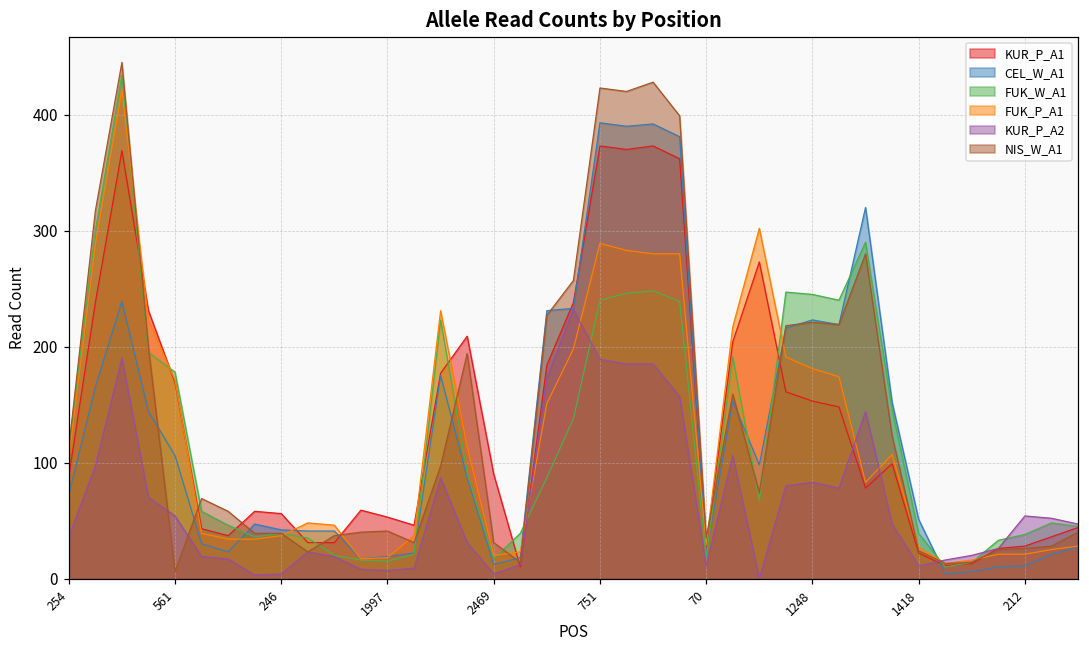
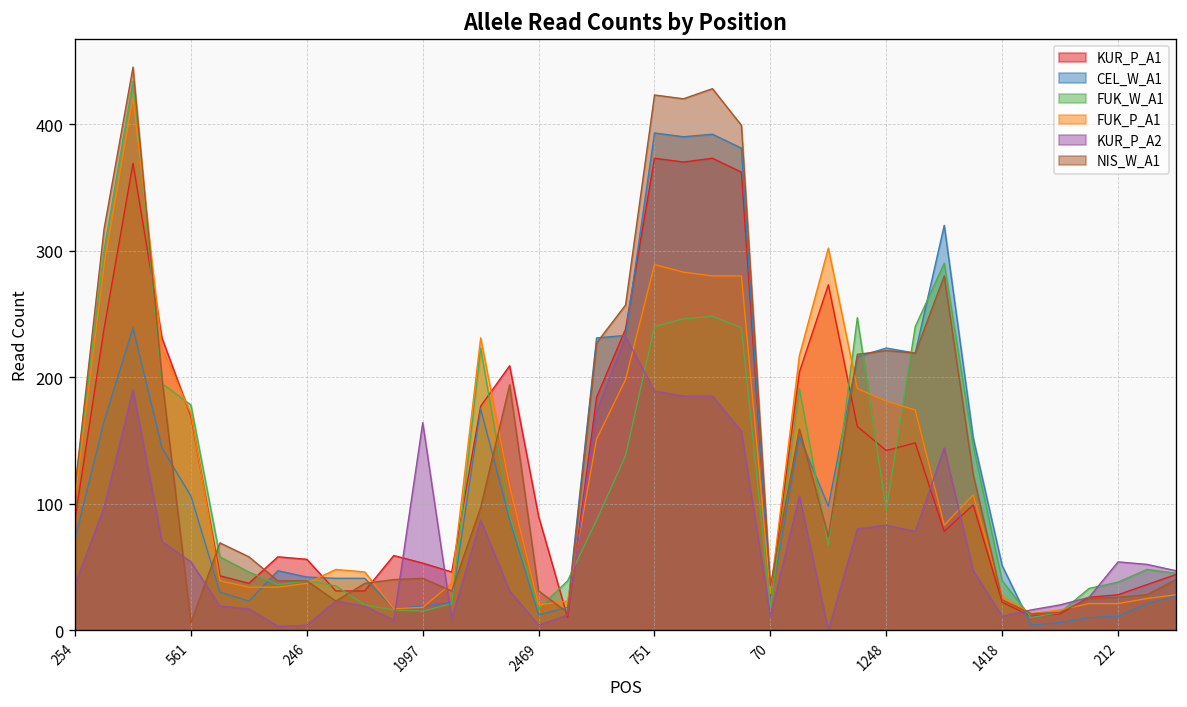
KUR_P_A2, 1997: 7 -> 164
KUR_P_A1, 1248: 153 -> 142
FUK_W_A1, 1248: 245 -> 95
